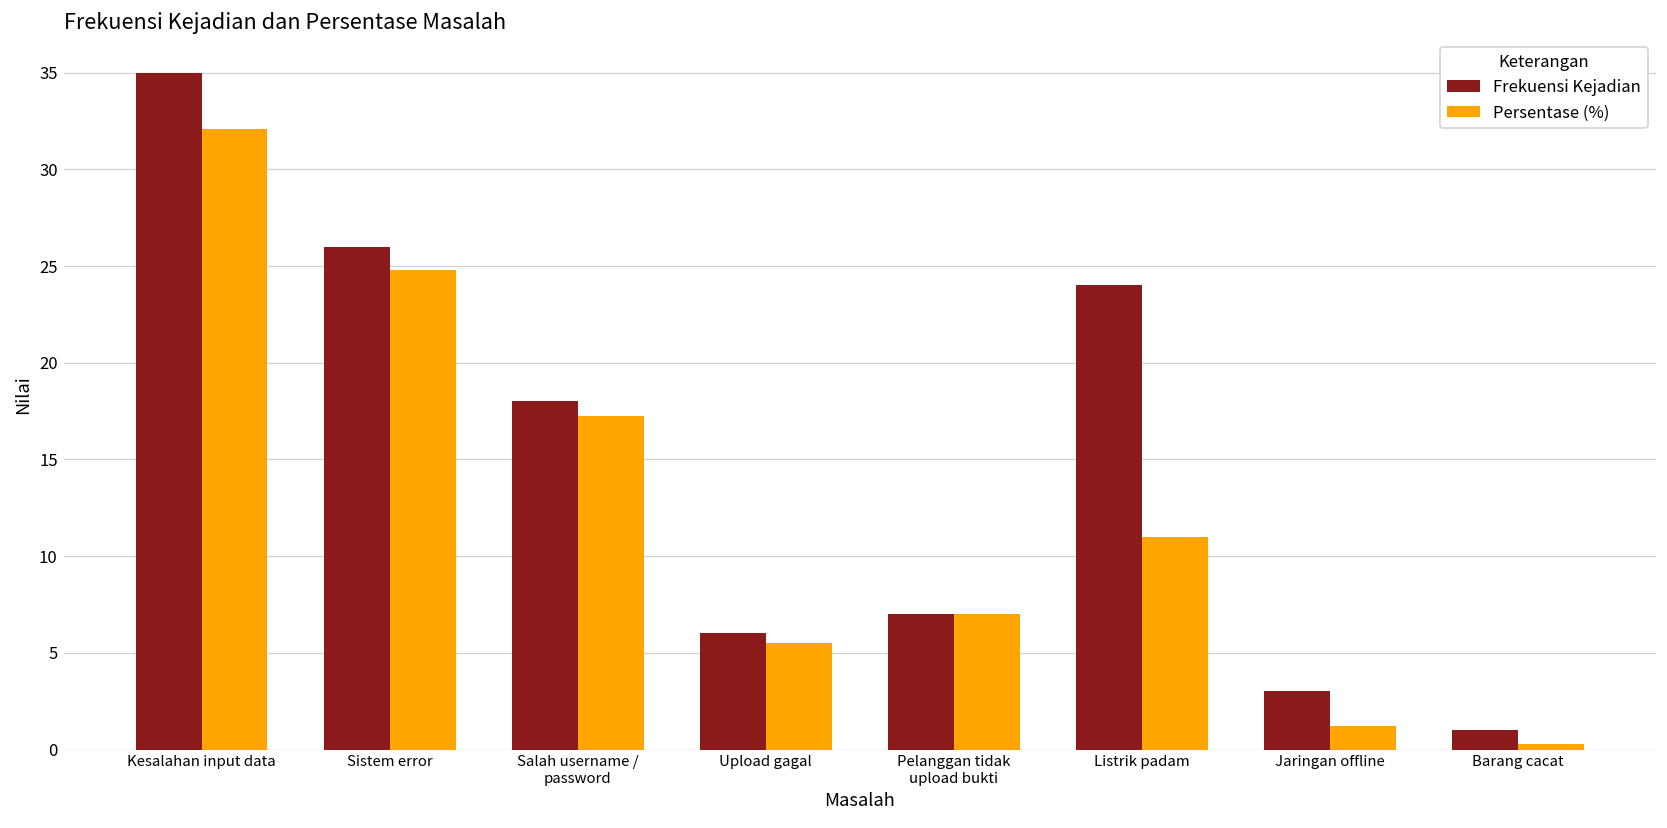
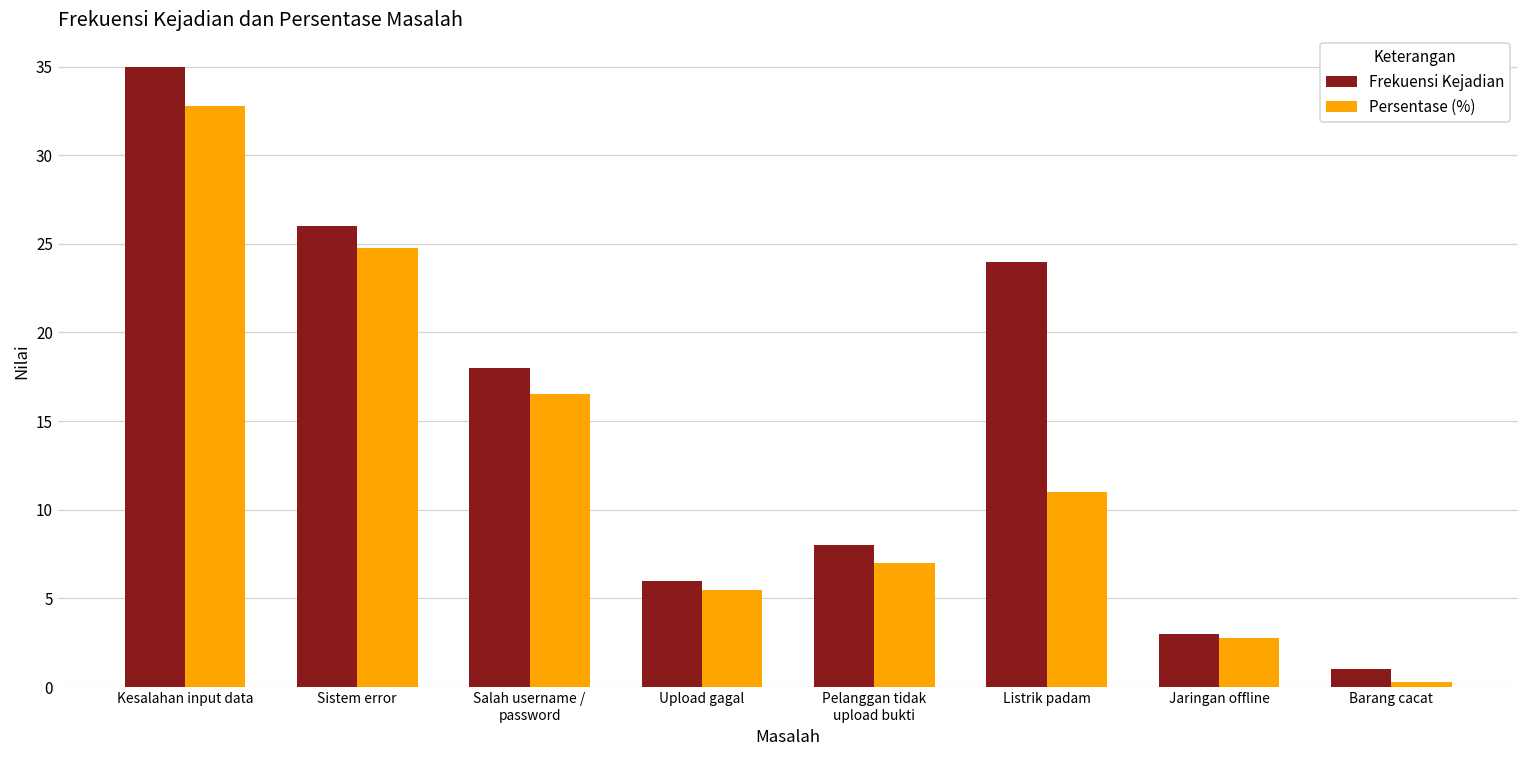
Persentase (%), Kesalahan input data: 32.1 -> 32.8
Persentase (%), Salah username / password: 17.2 -> 16.5
Frekuensi Kejadian, Pelanggan tidak upload bukti: 7 -> 8
Persentase (%), Jaringan offline: 1.2 -> 2.8
